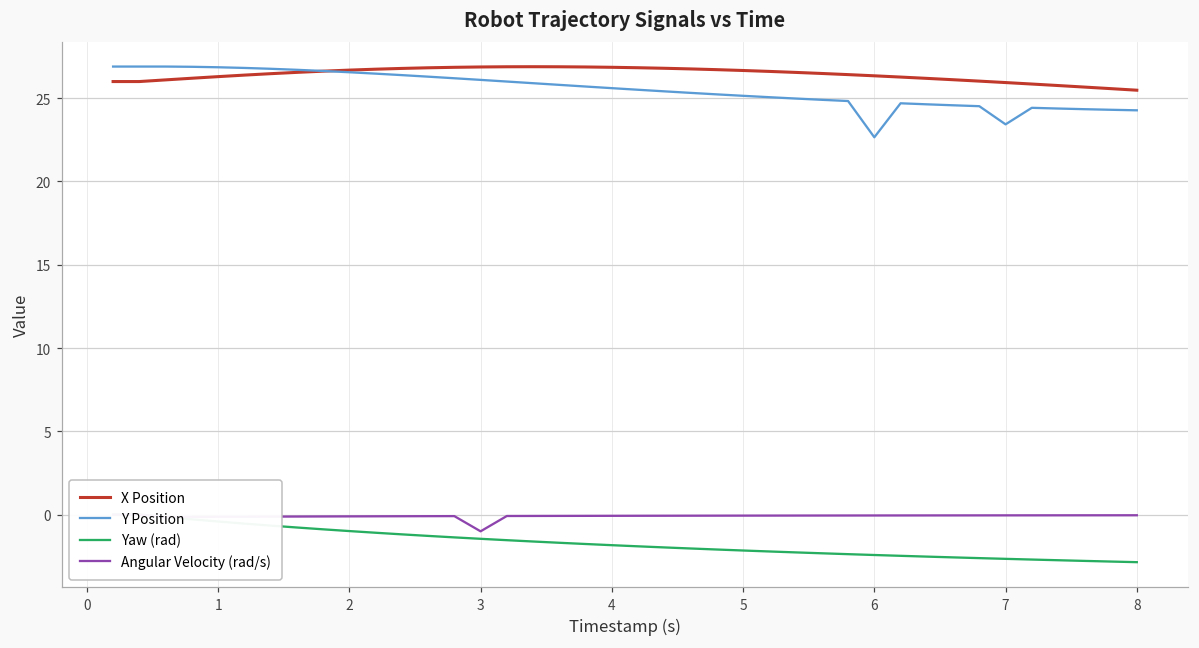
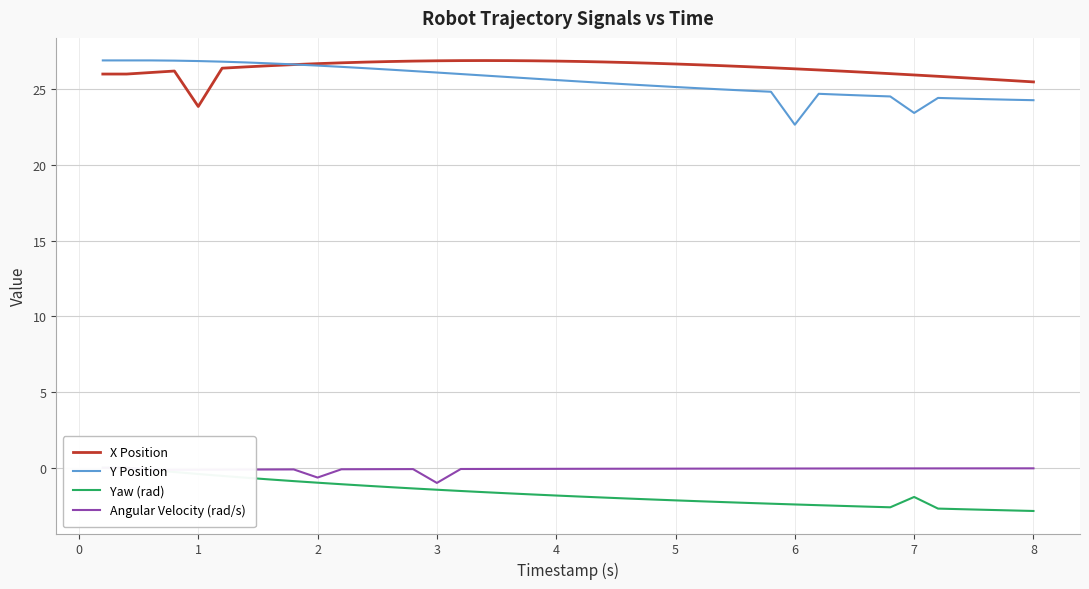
X Position, 1: 26.3 -> 23.9
Angular Velocity (rad/s), 2: -0.1 -> -0.6
Yaw (rad), 7: -2.7 -> -1.9
